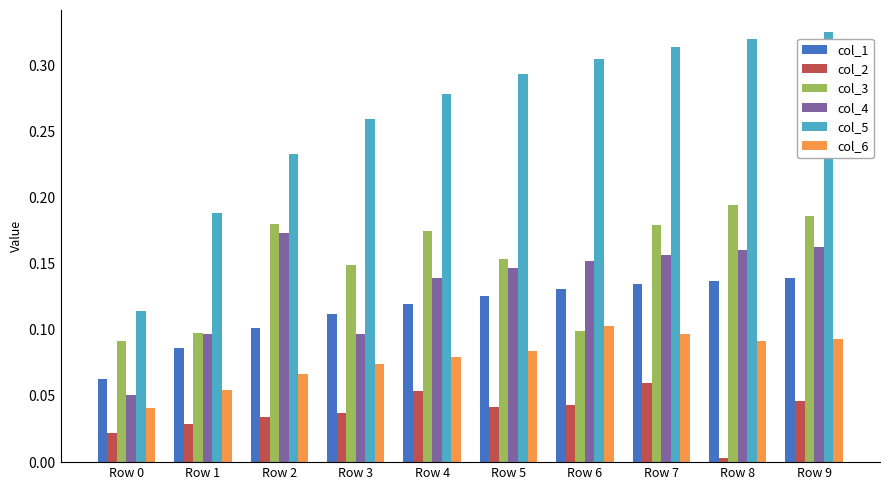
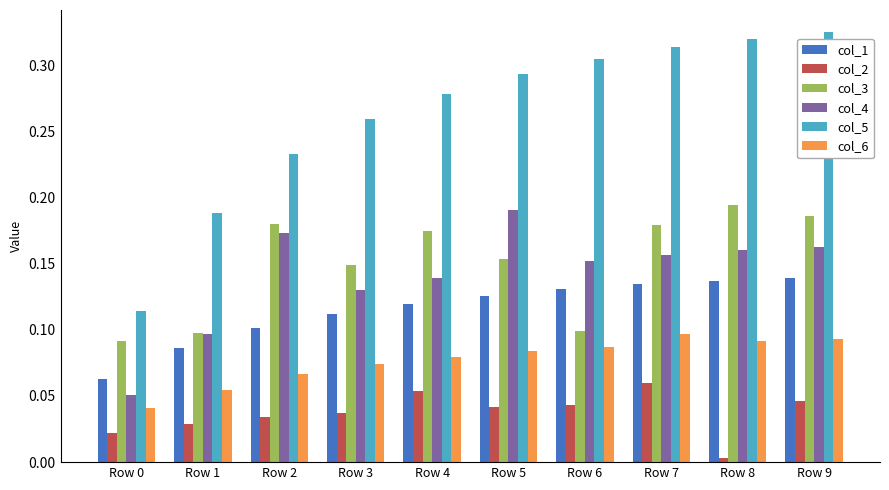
col_4, Row 3: 0.097 -> 0.130
col_4, Row 5: 0.147 -> 0.190
col_6, Row 6: 0.103 -> 0.087
